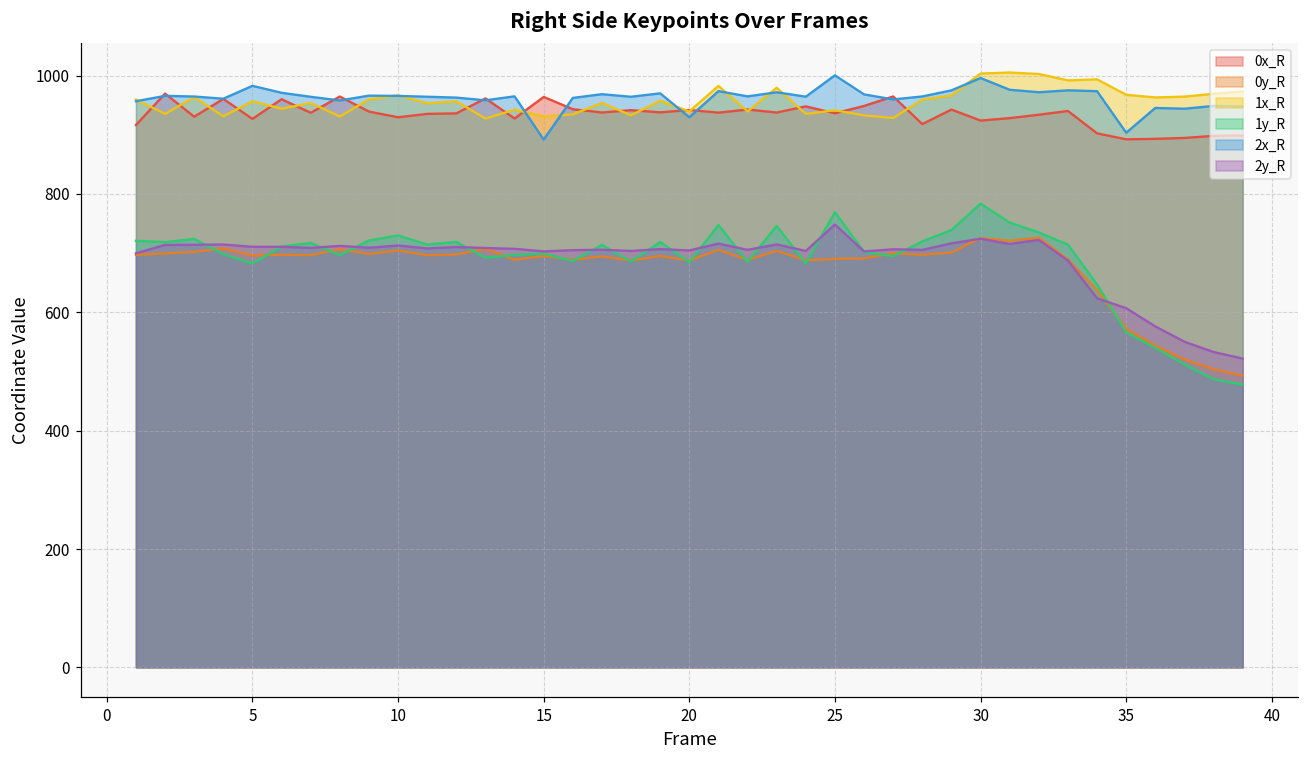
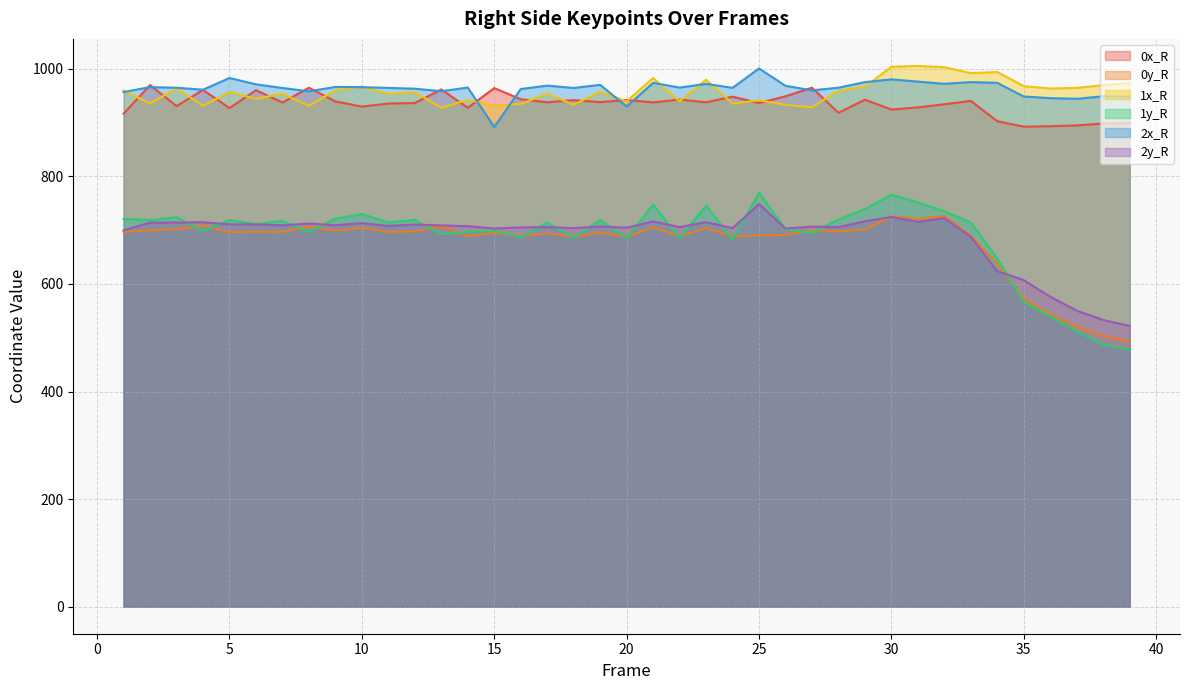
1y_R, 5: 680 -> 720
1y_R, 30: 780 -> 770
2x_R, 30: 1000 -> 980
2x_R, 35: 900 -> 950
